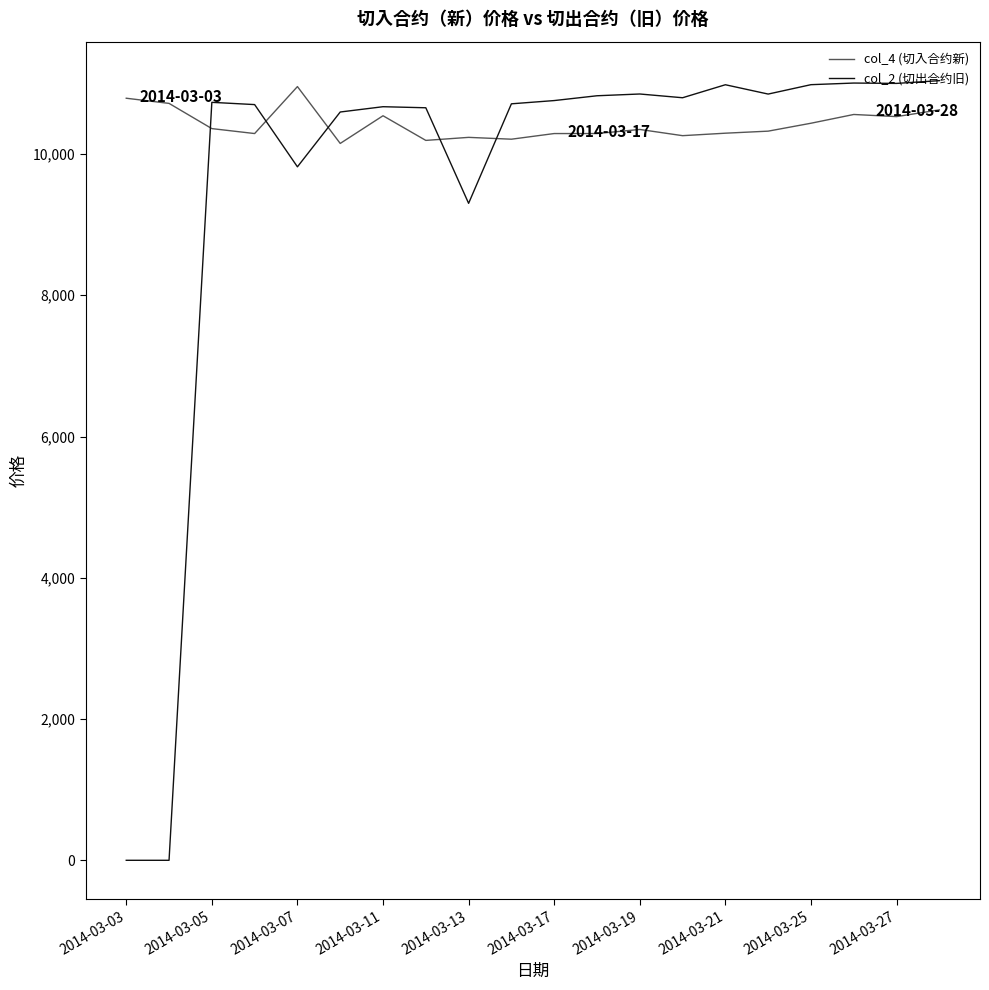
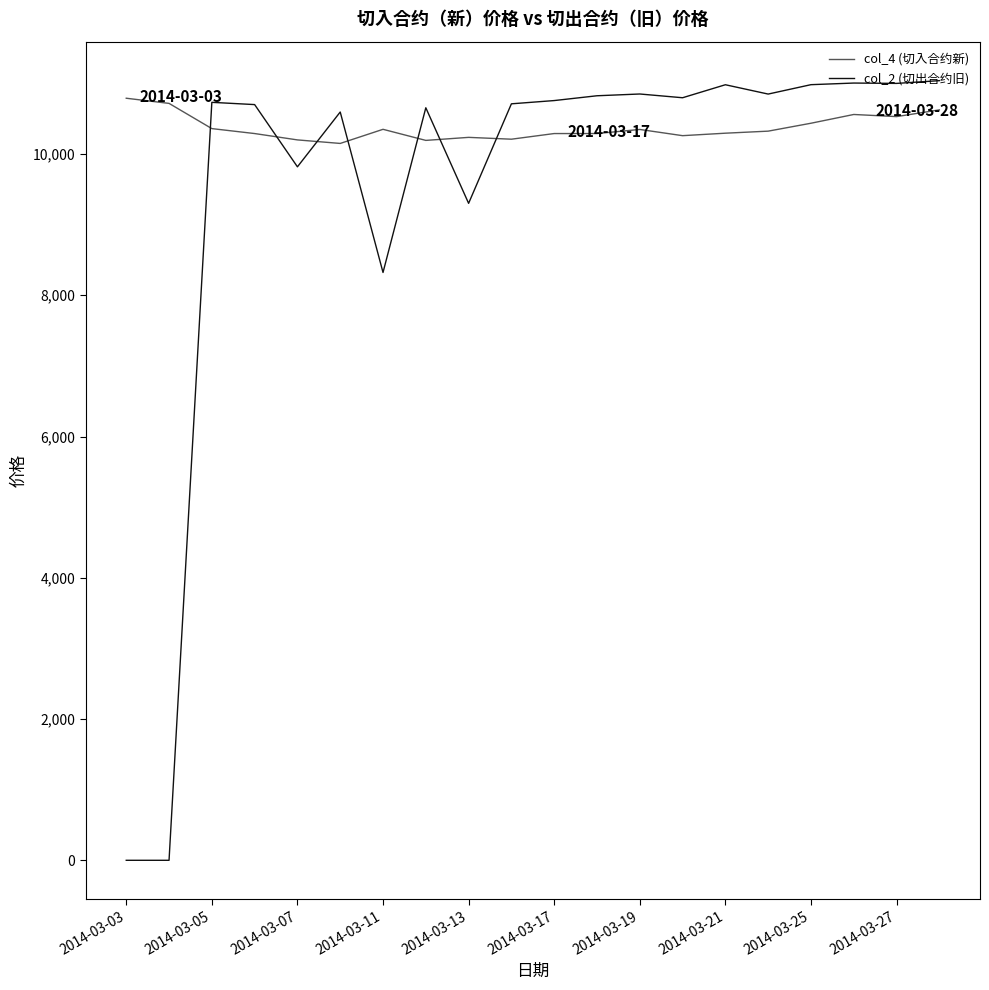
col_4 (切入合约新), 2014-03-07: 11,000 -> 10,200
col_4 (切入合约新), 2014-03-11: 10,500 -> 10,400
col_2 (切出合约旧), 2014-03-11: 10,700 -> 8,300
